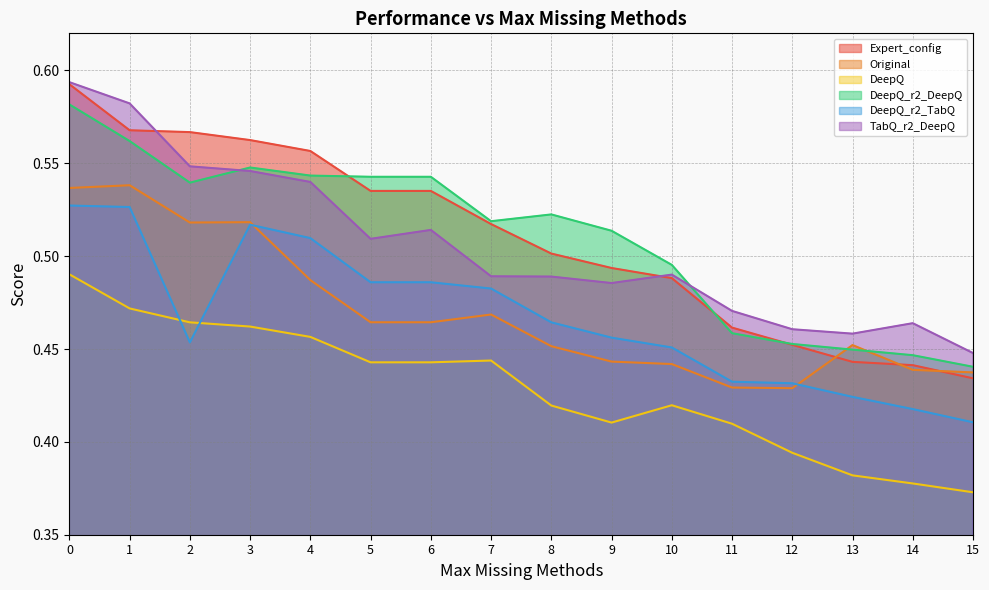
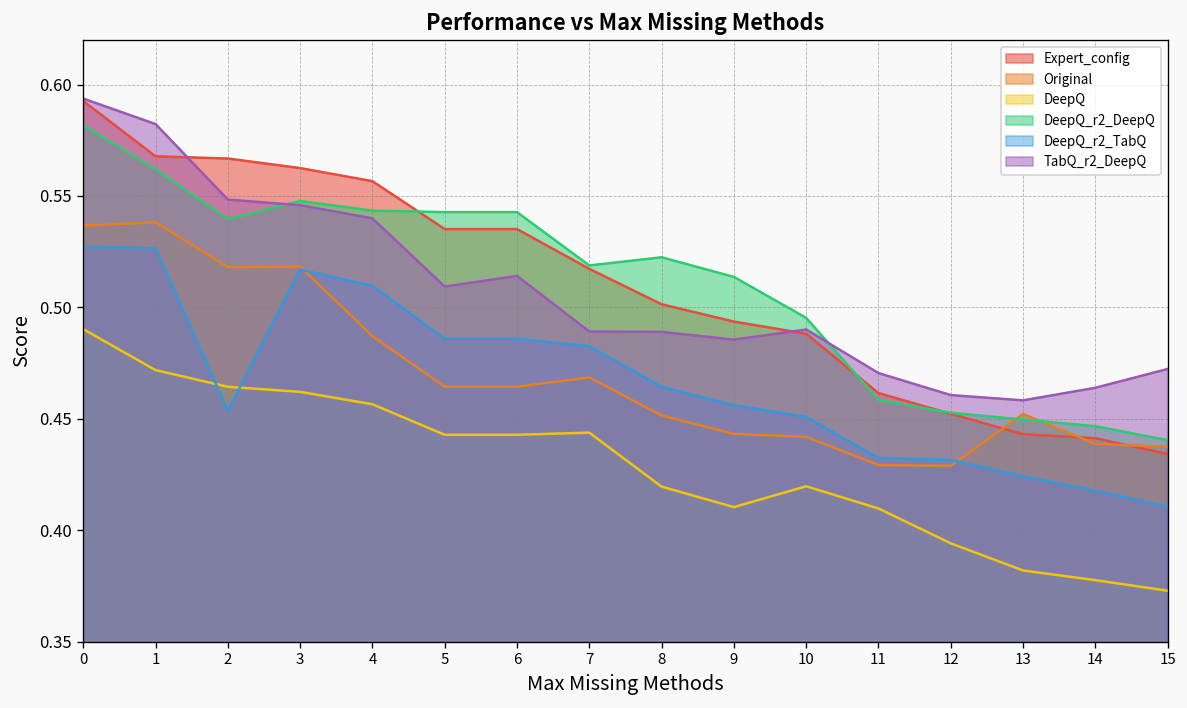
TabQ_r2_DeepQ, 15: 0.448 -> 0.472
